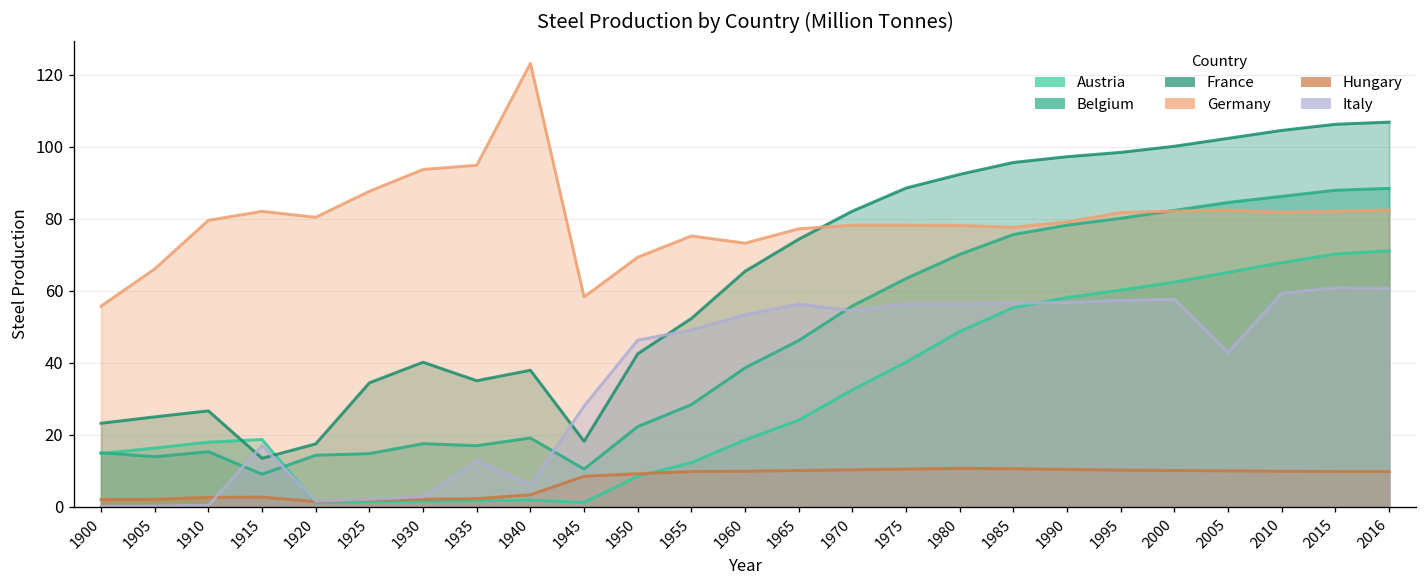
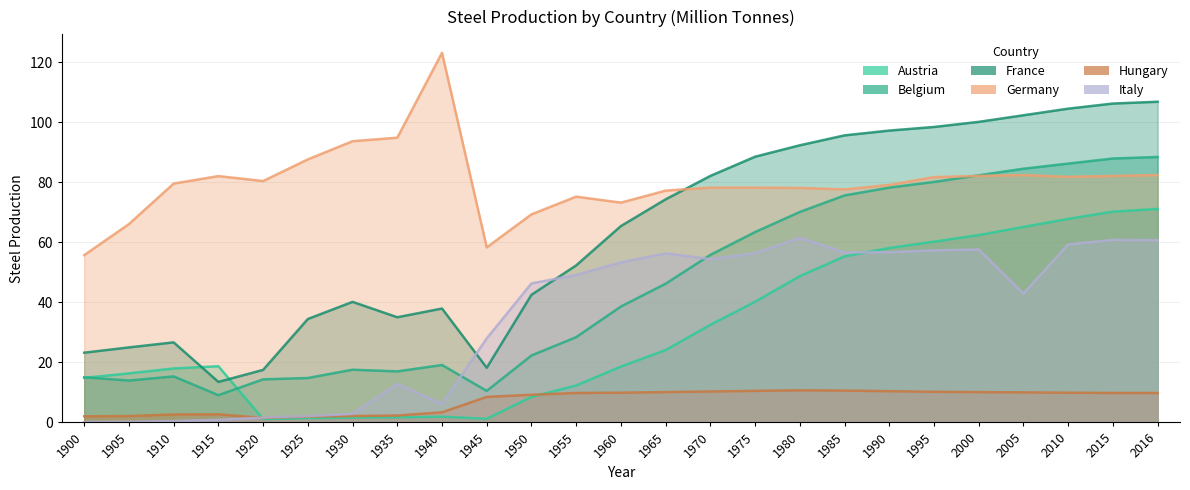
Italy, 1915: 17 -> 1
Italy, 1980: 56 -> 62
